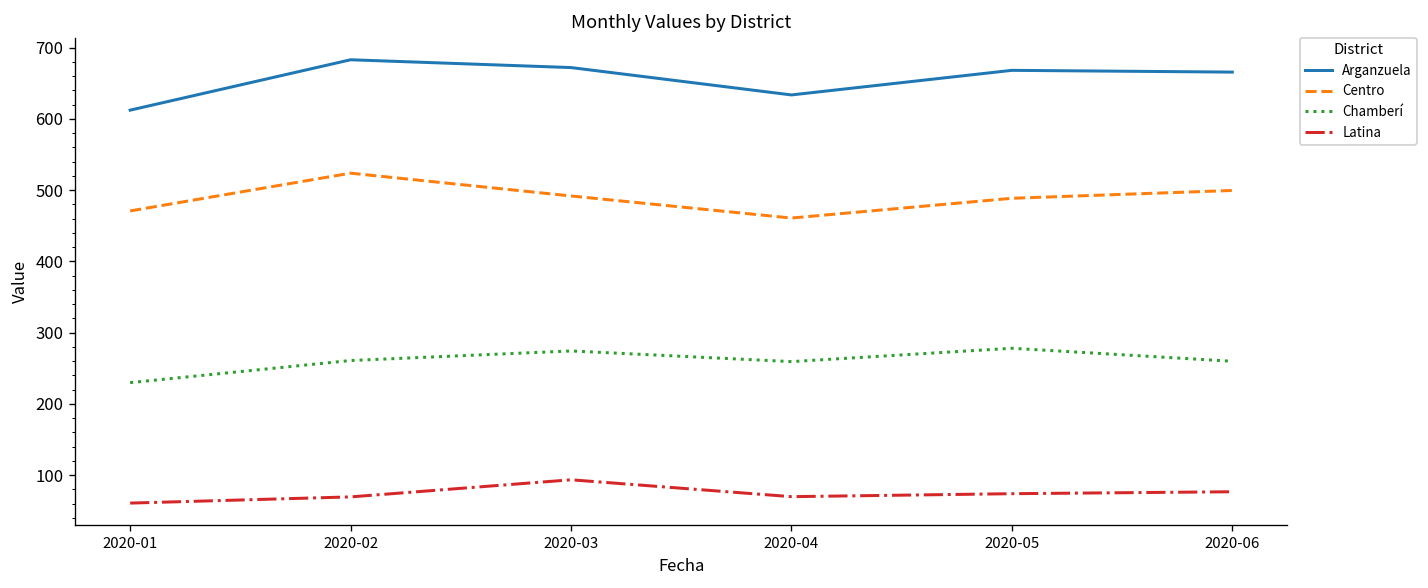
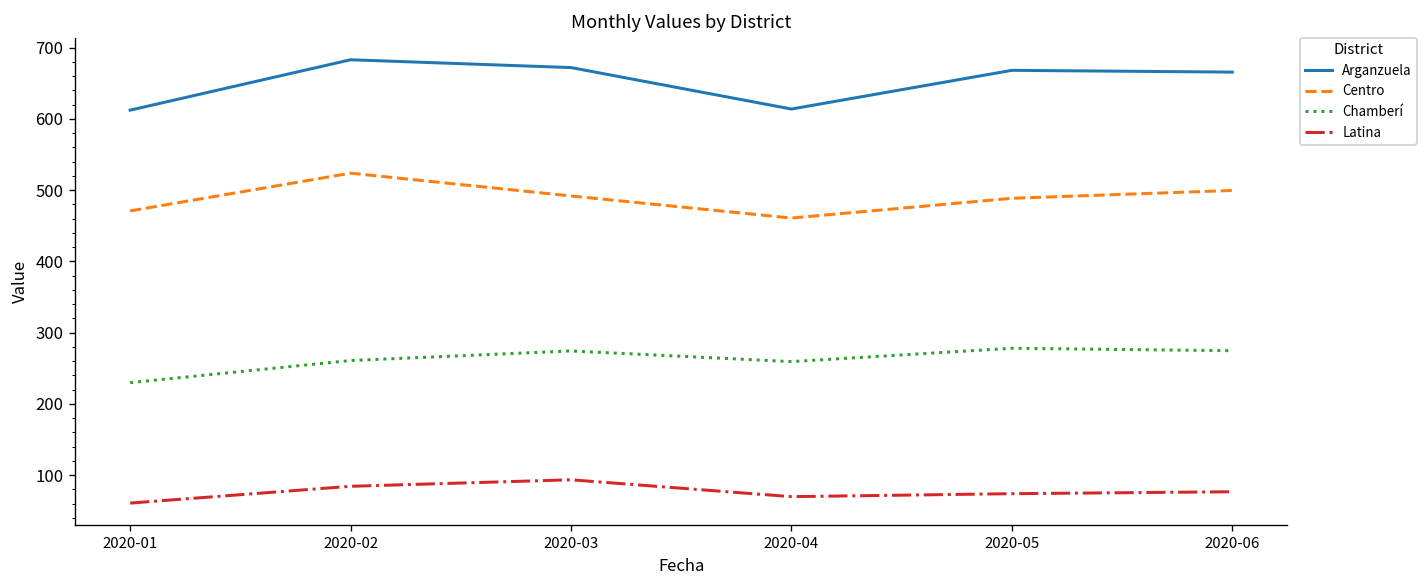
Latina, 2020-02: 70 -> 80
Arganzuela, 2020-04: 630 -> 610
Chamberí, 2020-06: 260 -> 270
